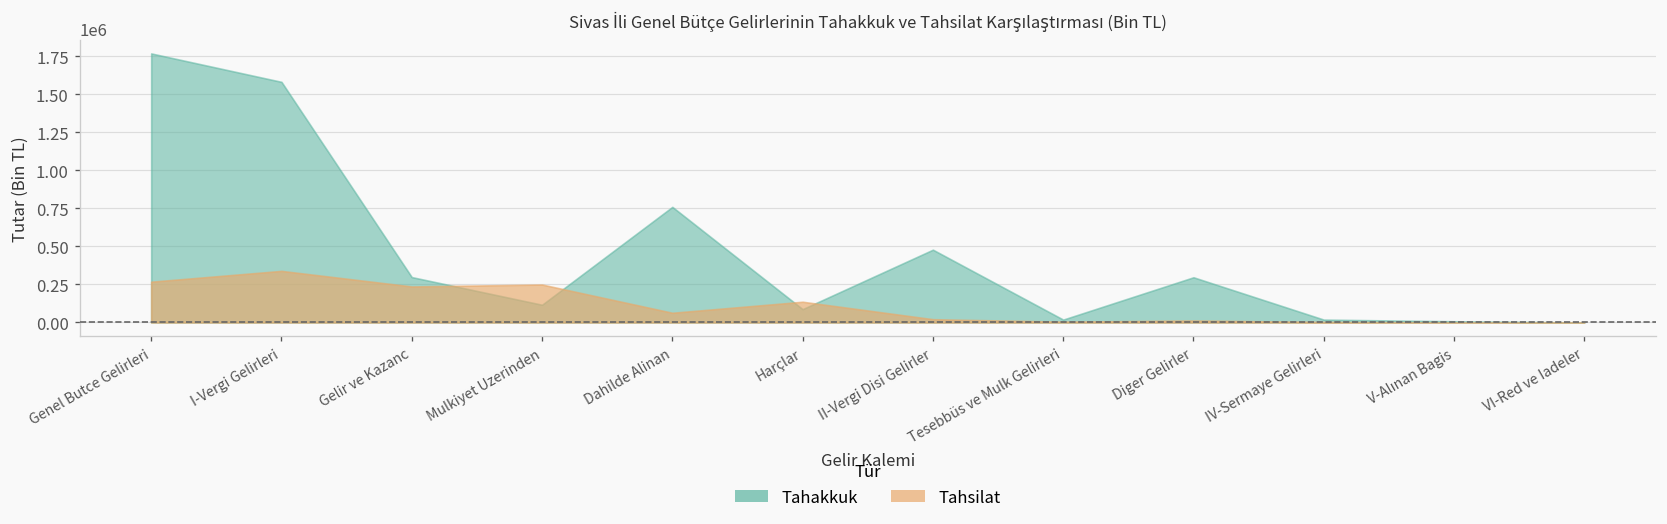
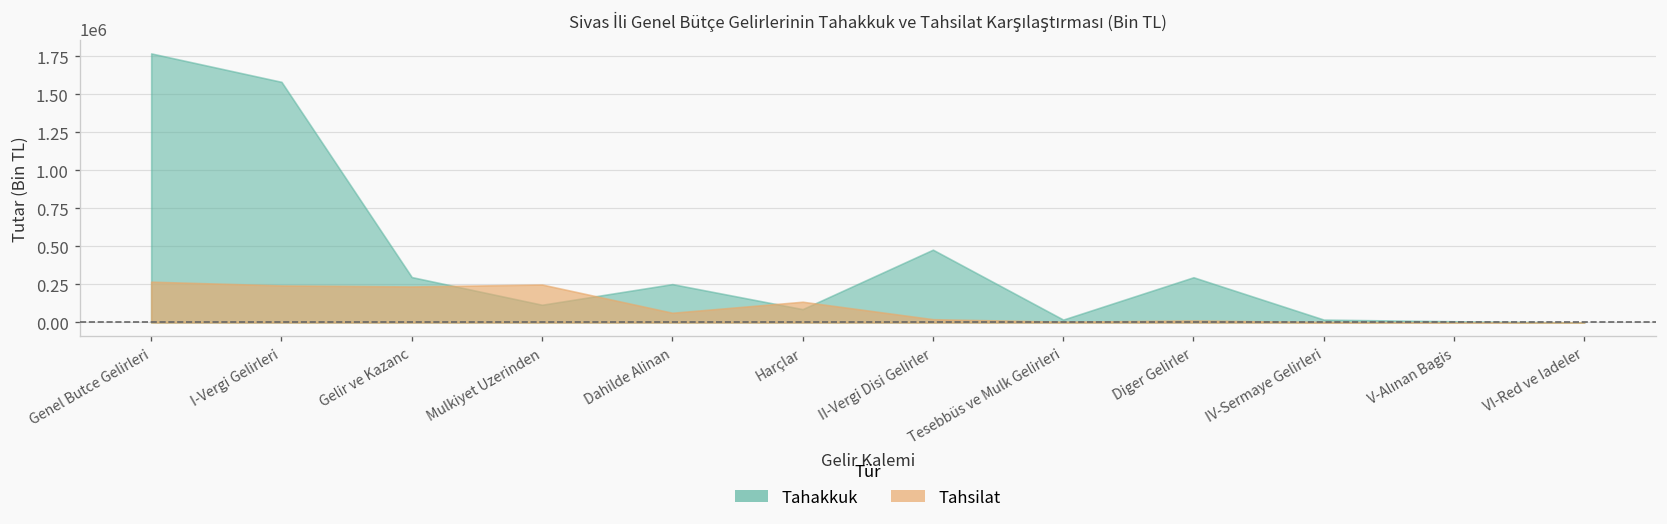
Tahsilat, I-Vergi Gelirleri: 340000 -> 240000
Tahakkuk, Dahilde Alinan: 760000 -> 250000
